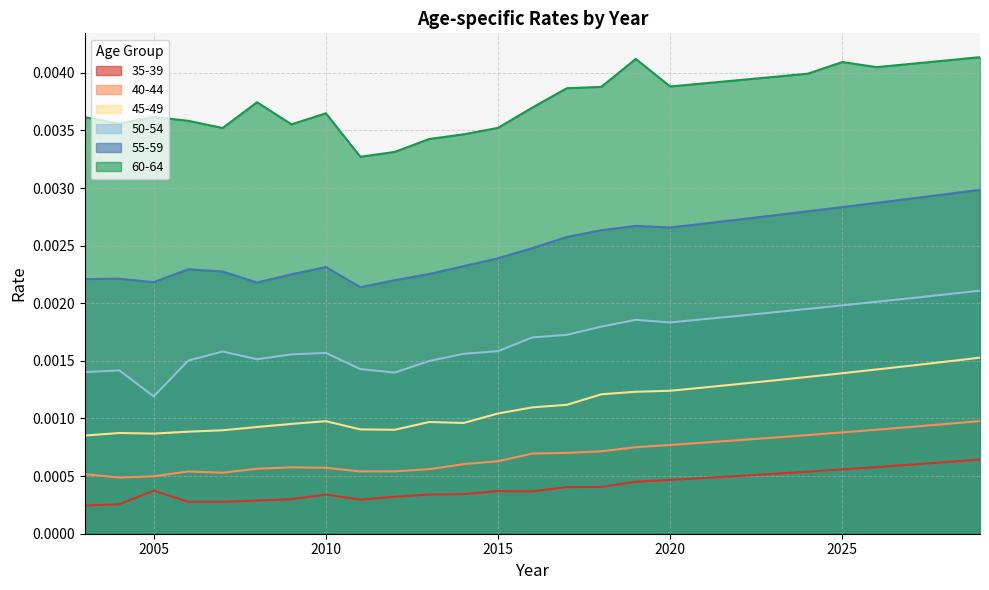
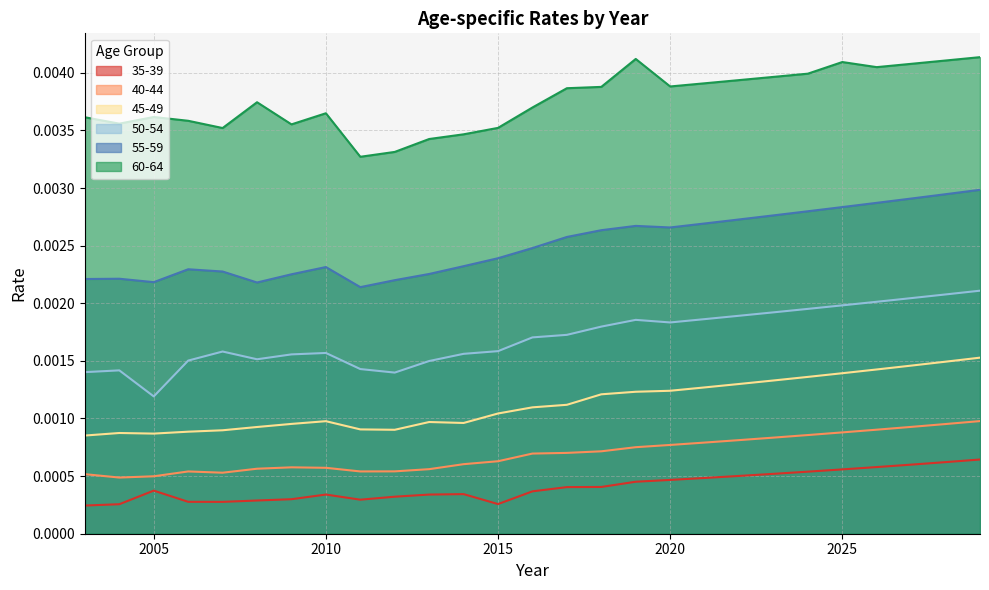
35-39, 2015: 0.00037 -> 0.00026
